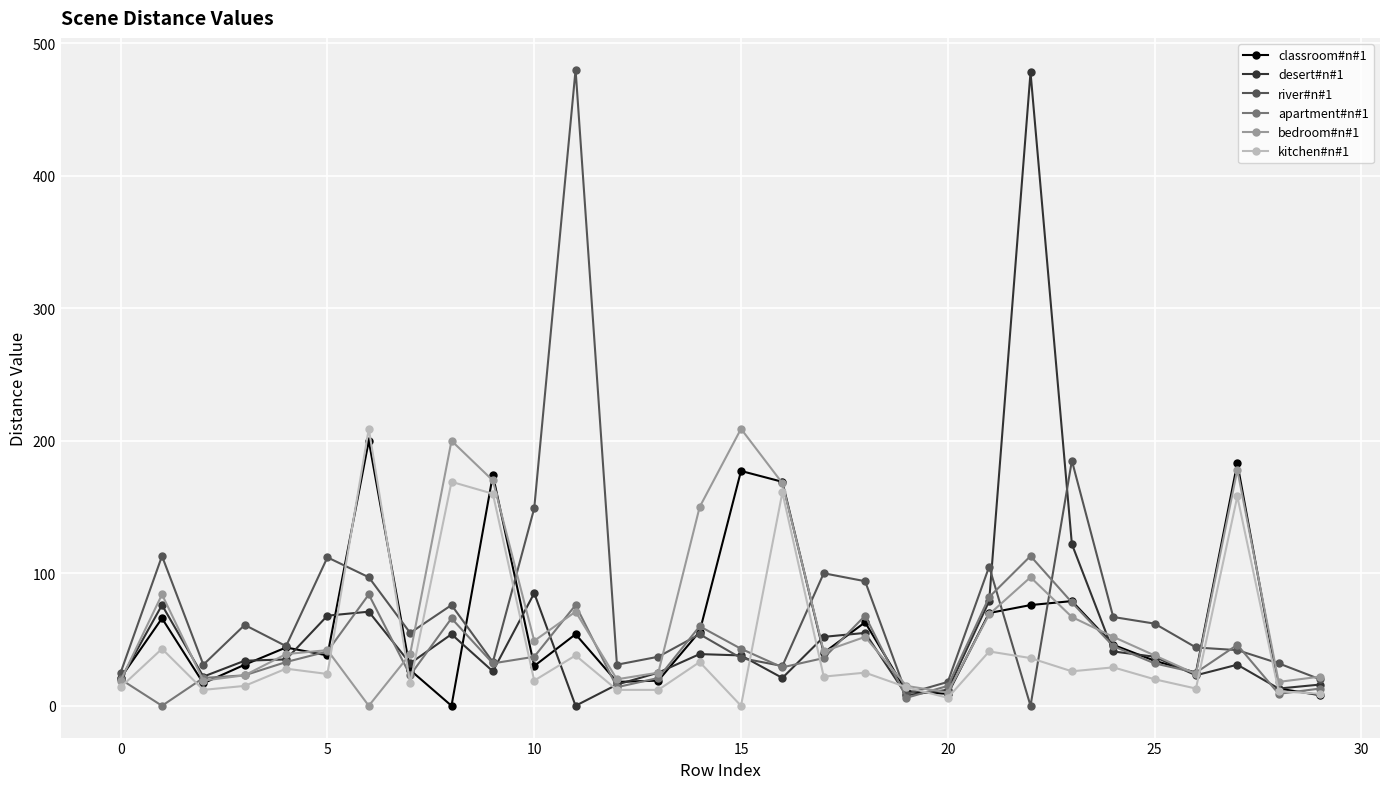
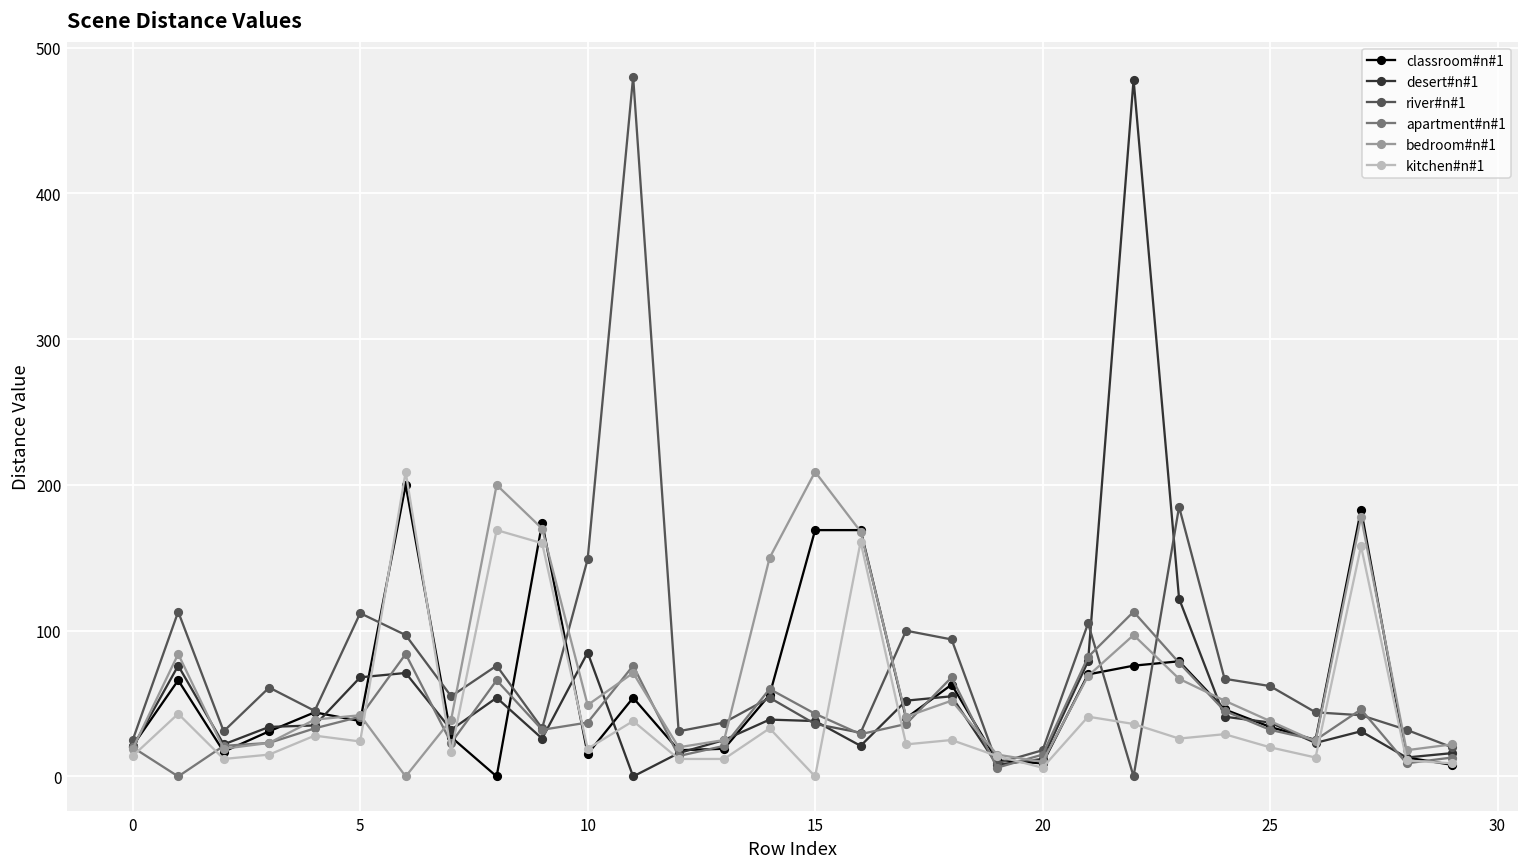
classroom#n#1, 10: 30 -> 15
classroom#n#1, 15: 177 -> 169
